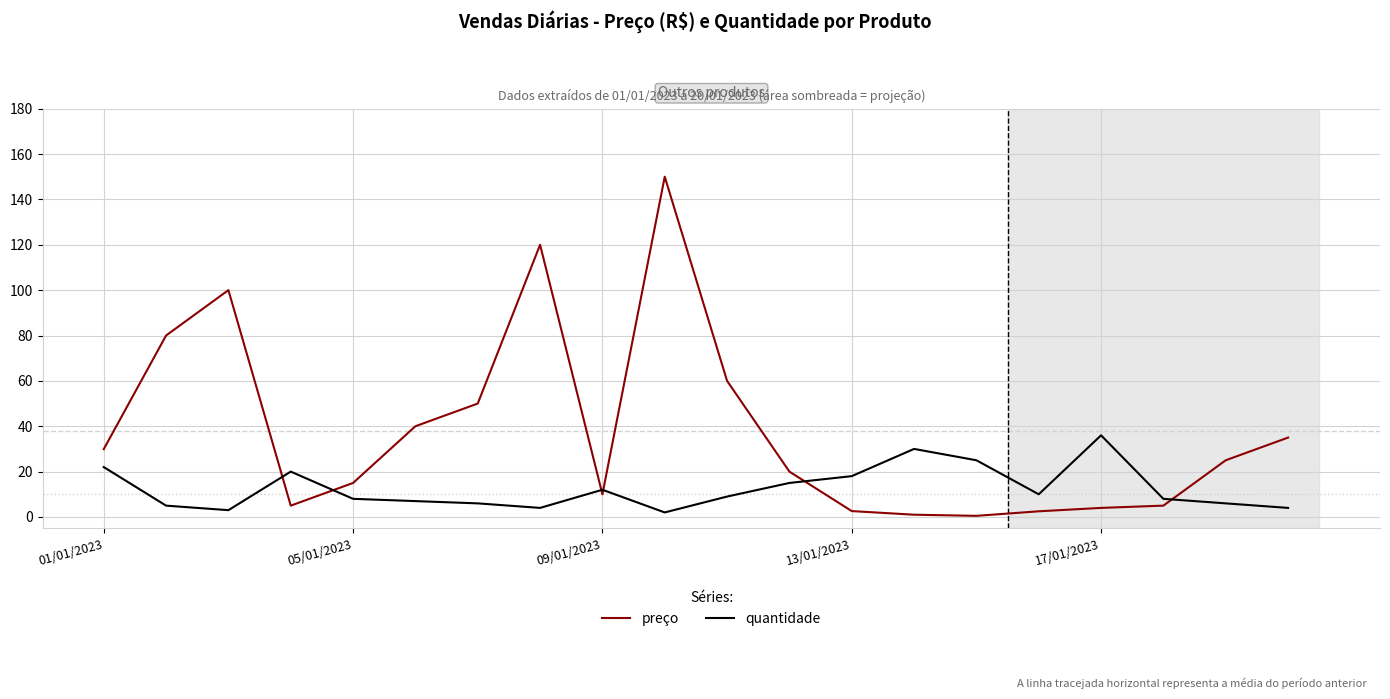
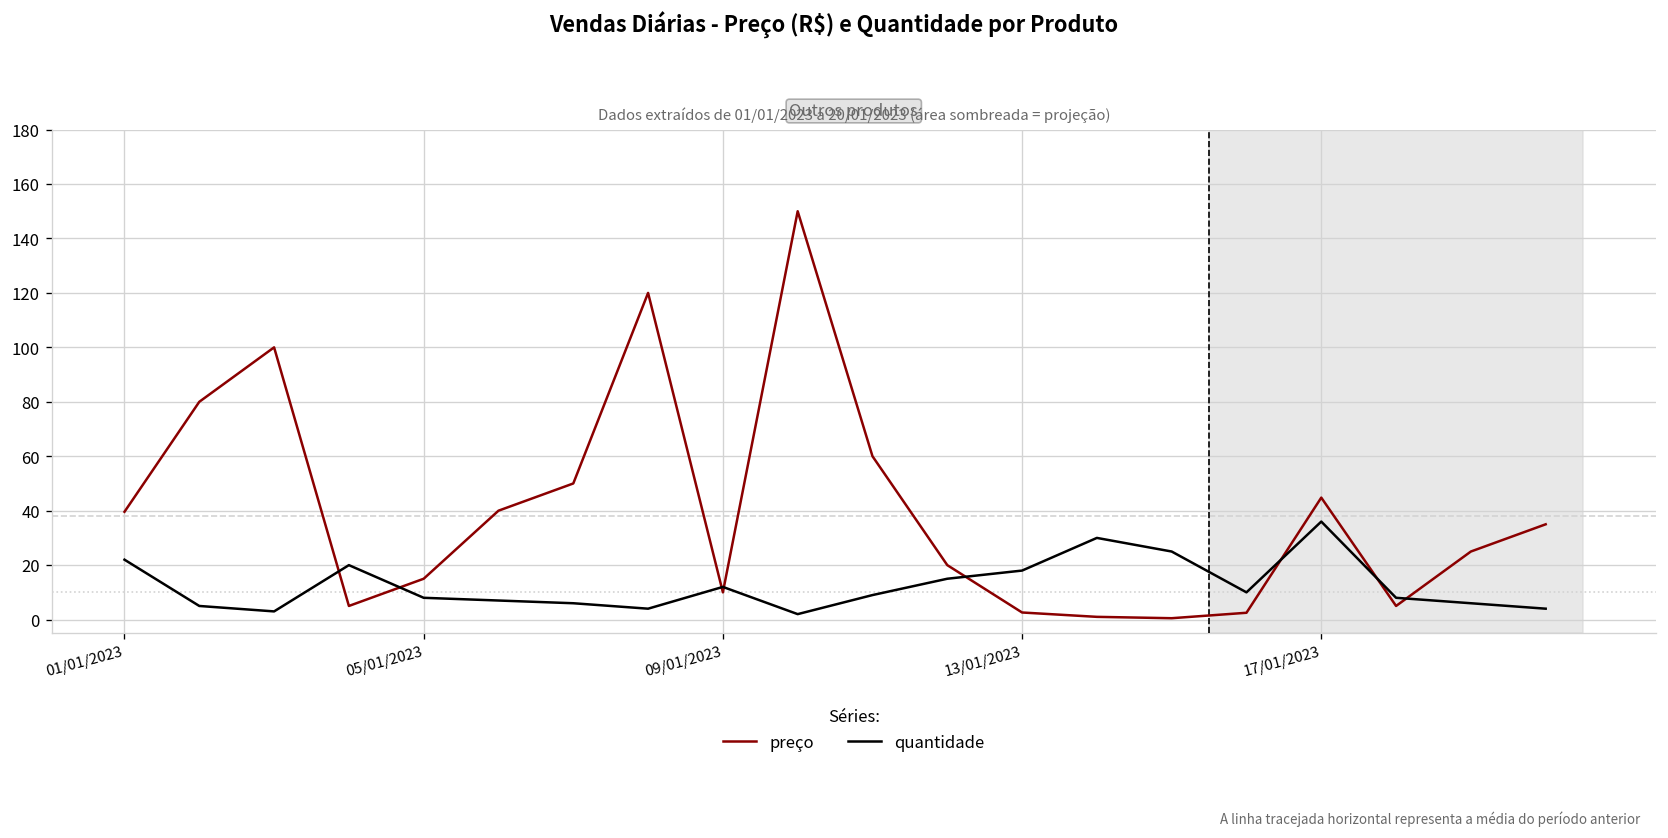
preço, 01/01/2023: 30 -> 40
preço, 17/01/2023: 4 -> 45
